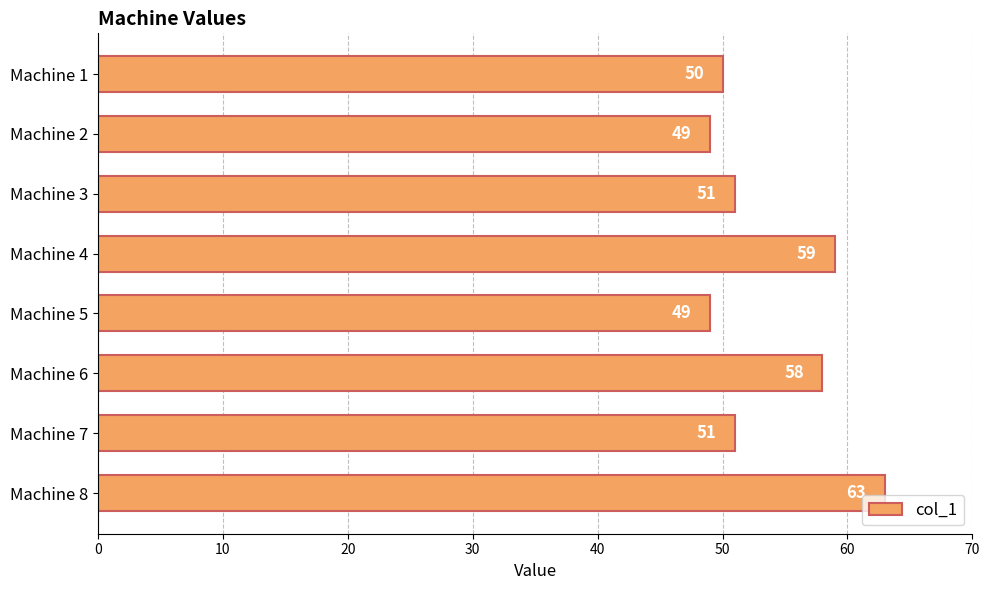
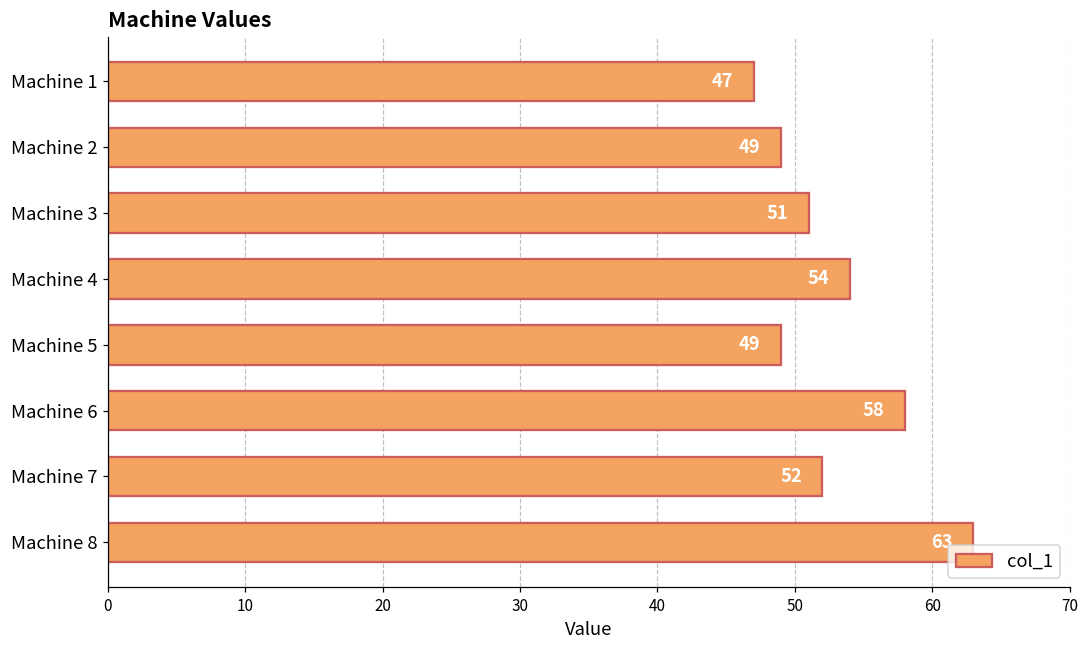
Machine 1: 50 -> 47
Machine 4: 59 -> 54
Machine 7: 51 -> 52
